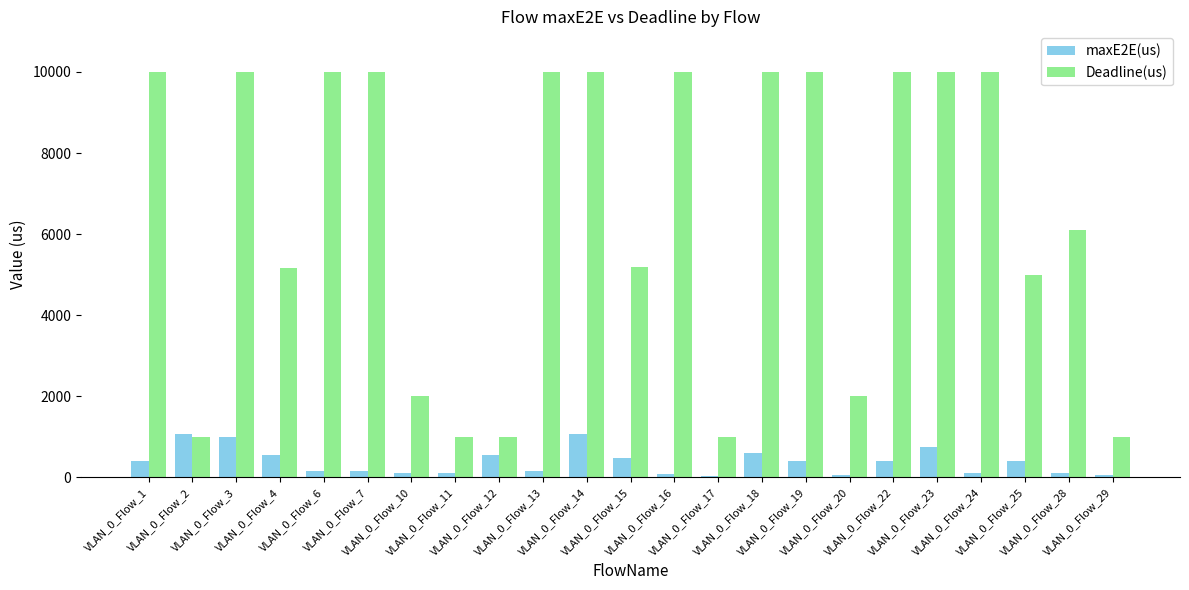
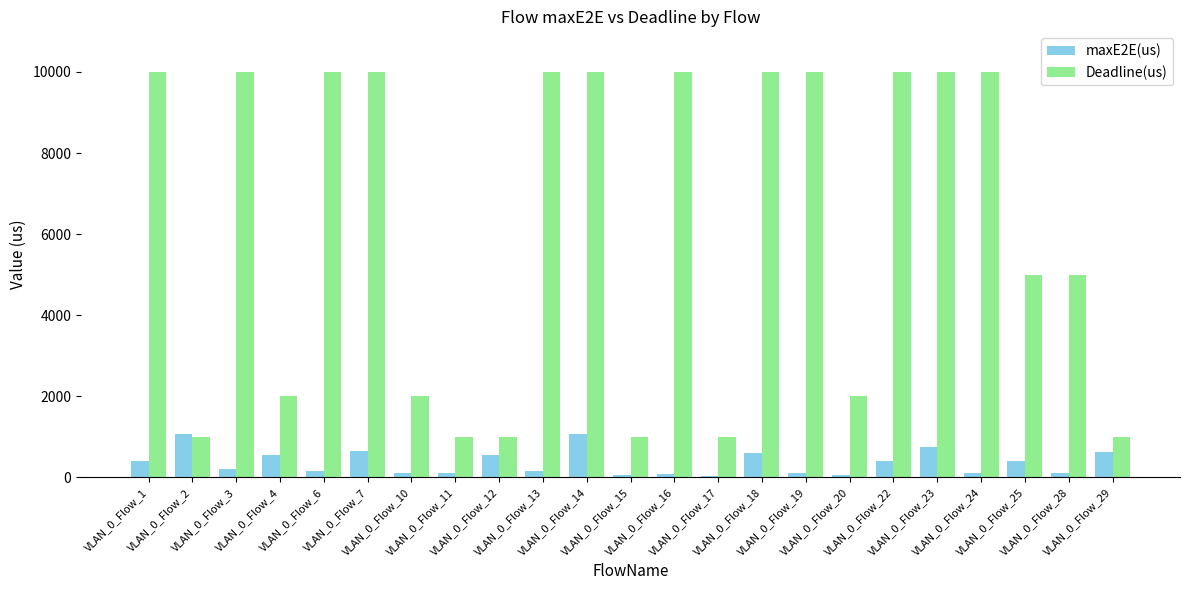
maxE2E(us), VLAN_0_Flow_3: 1000 -> 200
Deadline(us), VLAN_0_Flow_4: 5200 -> 2000
maxE2E(us), VLAN_0_Flow_7: 200 -> 600
maxE2E(us), VLAN_0_Flow_15: 500 -> 100
Deadline(us), VLAN_0_Flow_15: 5200 -> 1000
maxE2E(us), VLAN_0_Flow_19: 400 -> 100
Deadline(us), VLAN_0_Flow_28: 6100 -> 5000
maxE2E(us), VLAN_0_Flow_29: 100 -> 600
